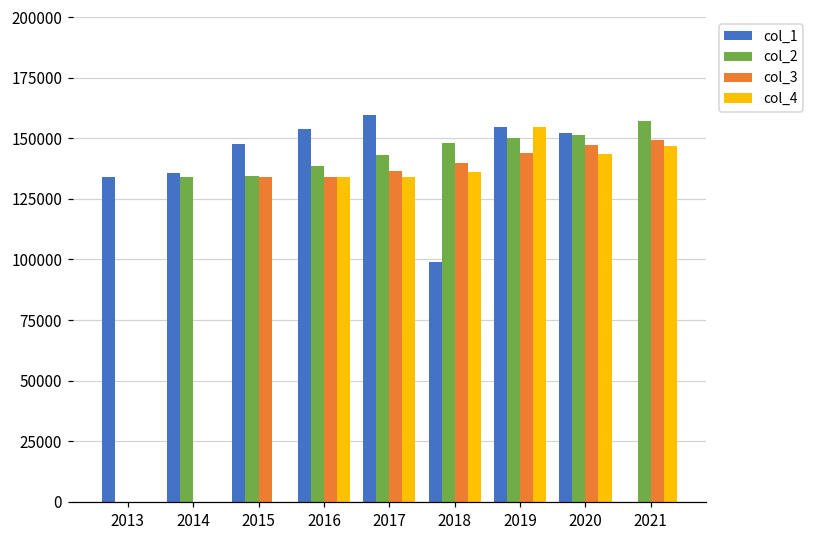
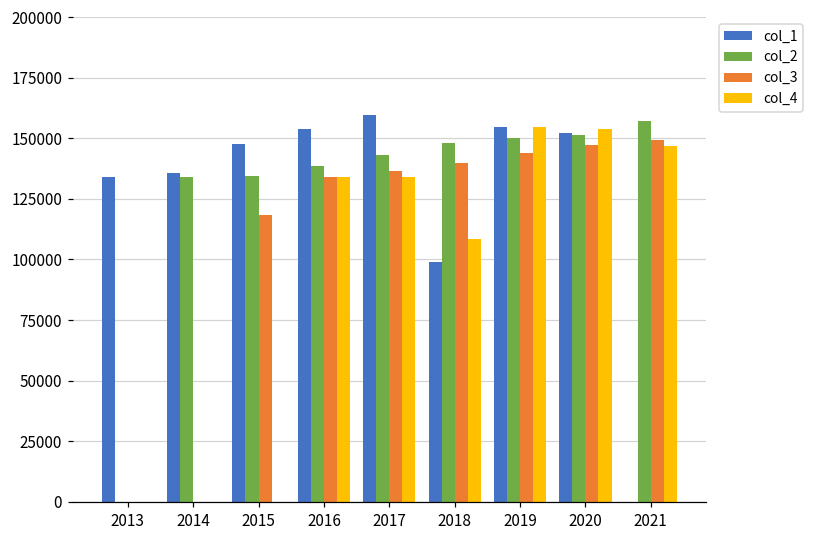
col_3, 2015: 134000 -> 118000
col_4, 2018: 136000 -> 109000
col_4, 2020: 143000 -> 154000
